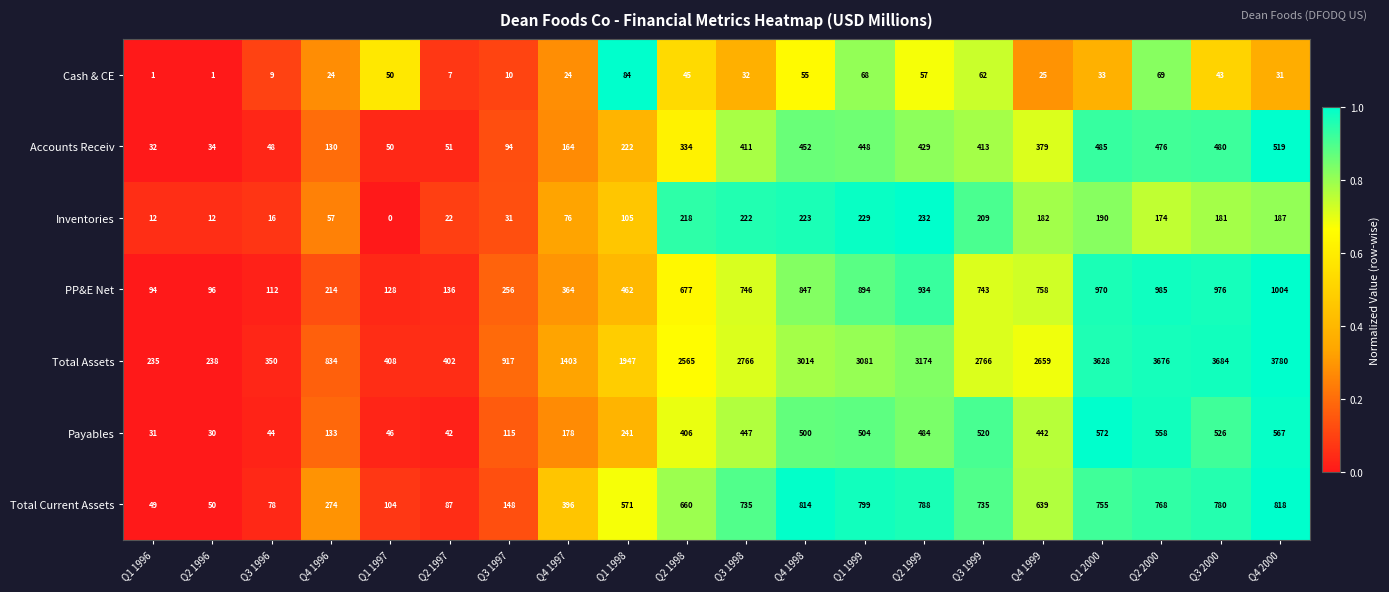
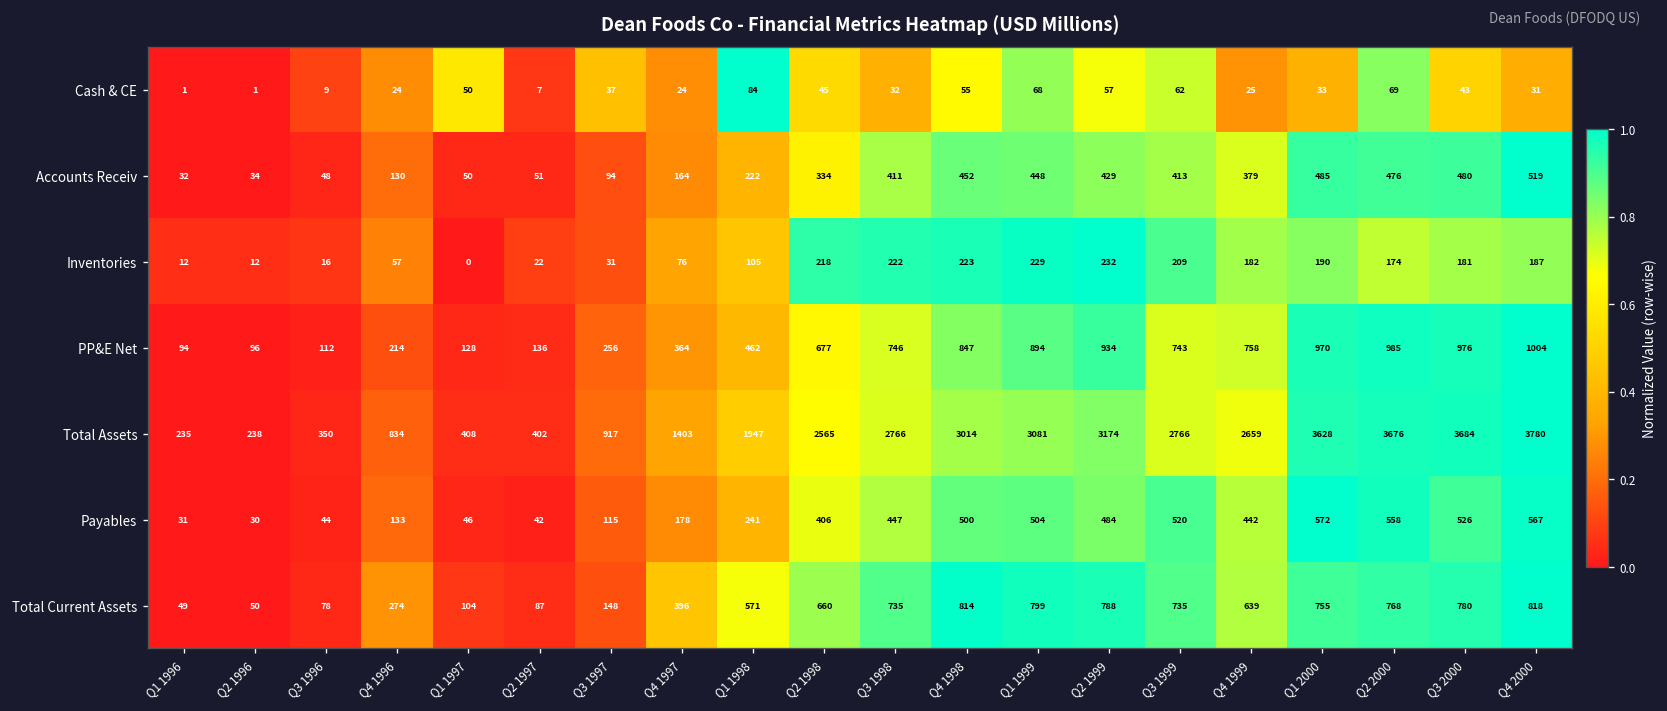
Cash & CE, Q3 1997: 10 -> 37
